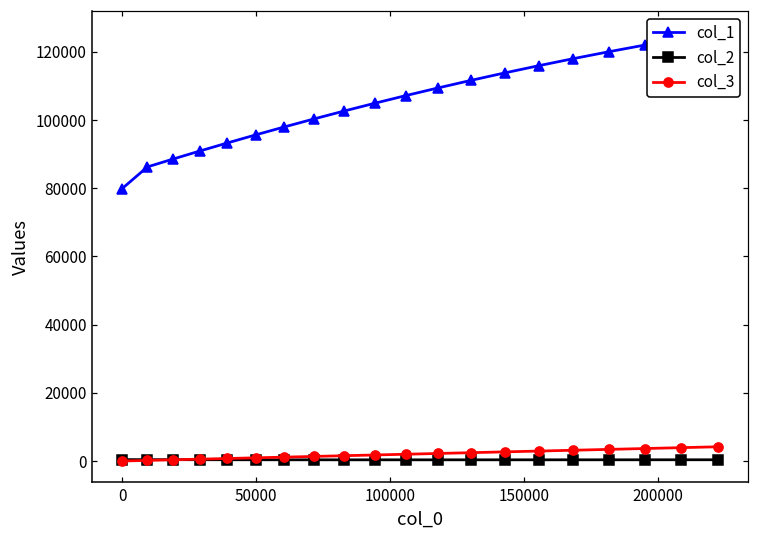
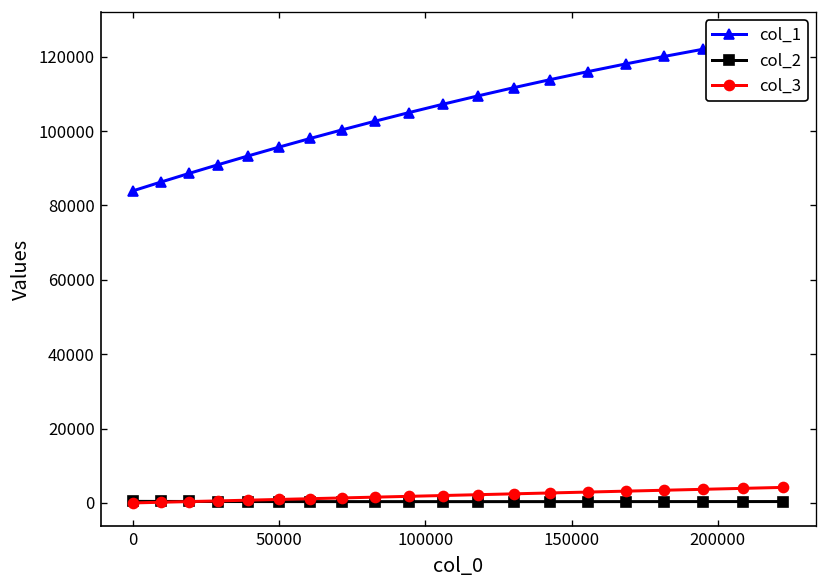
col_1, 0: 80000 -> 84000
